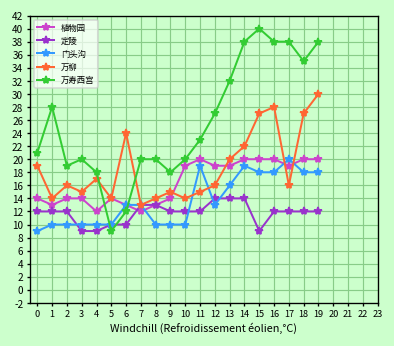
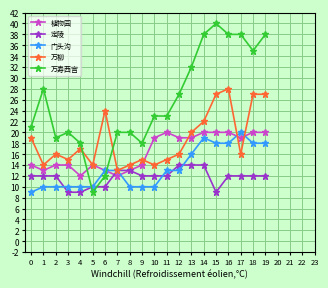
万寿西宫, 10: 20 -> 23
门头沟, 11: 19 -> 13
万柳, 19: 30 -> 27
